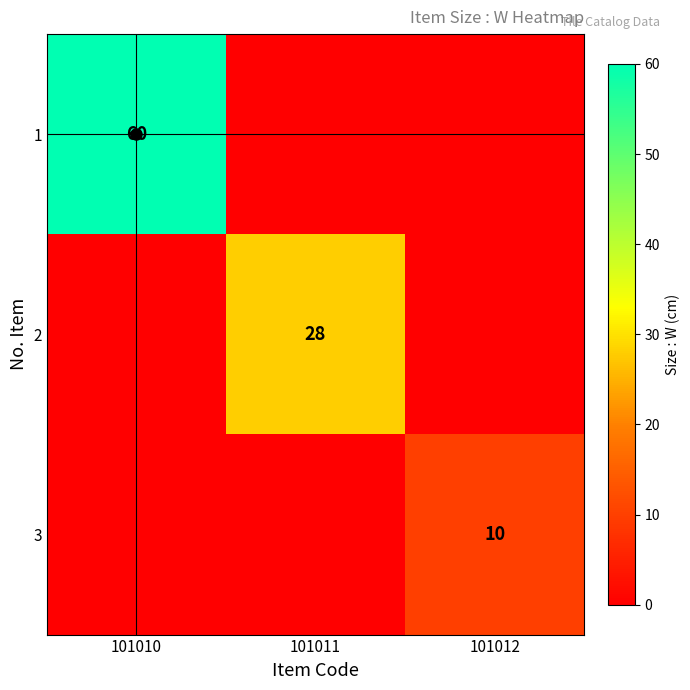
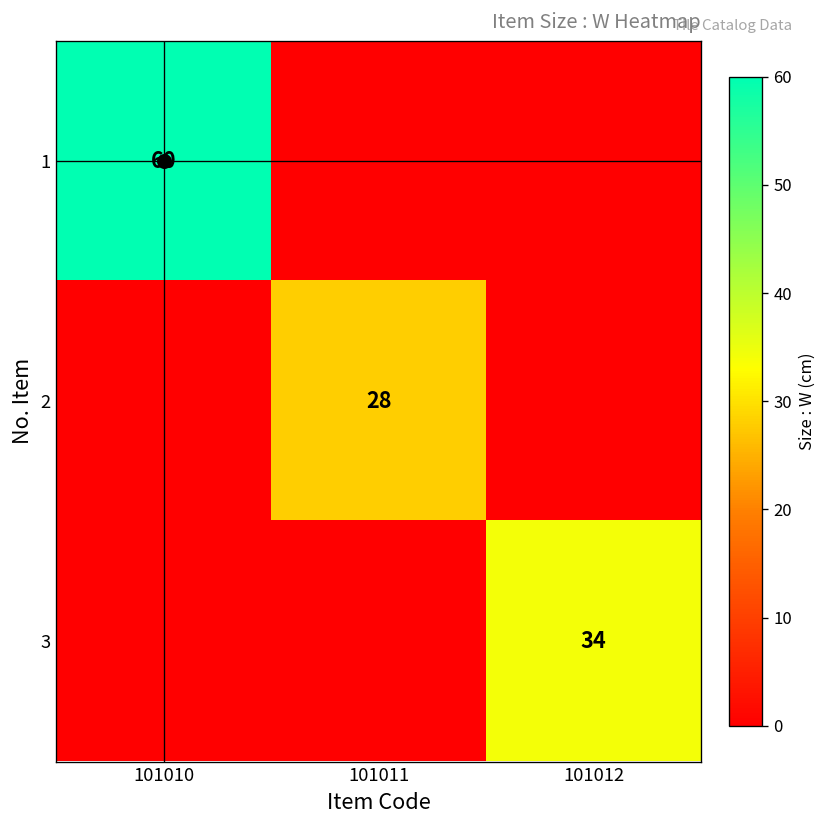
3, 101012: 10 -> 34
